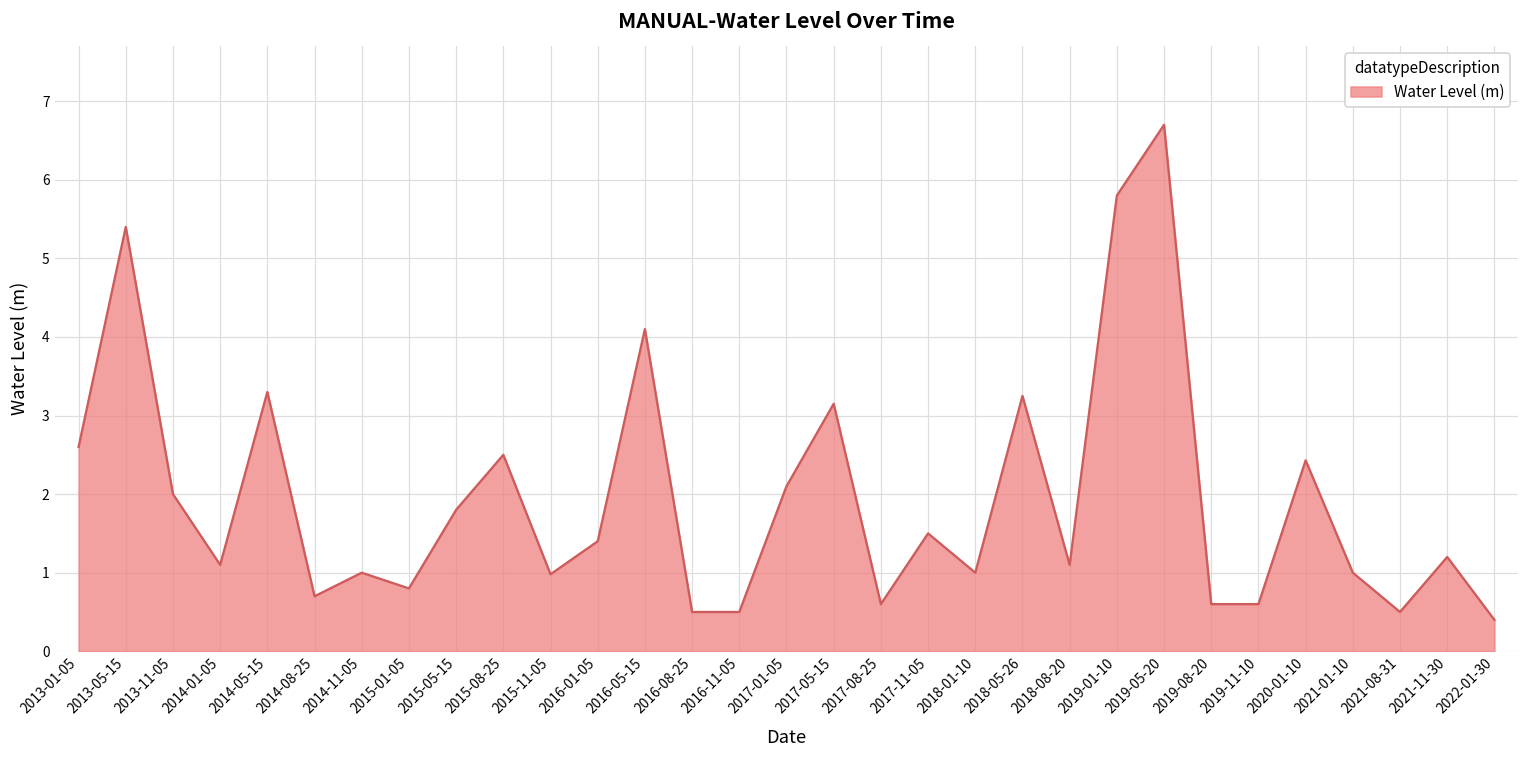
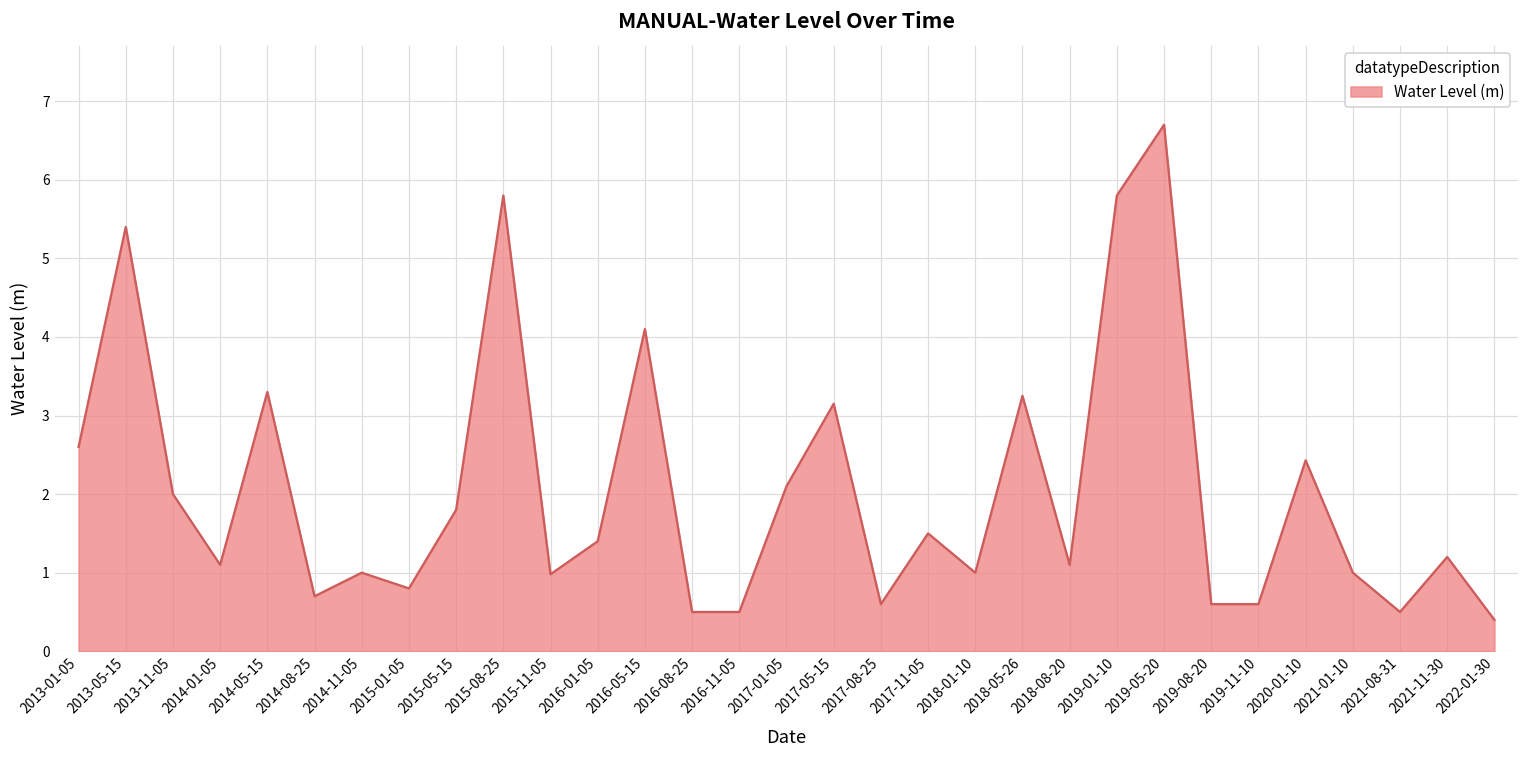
2015-08-25: 2.5 -> 5.8
